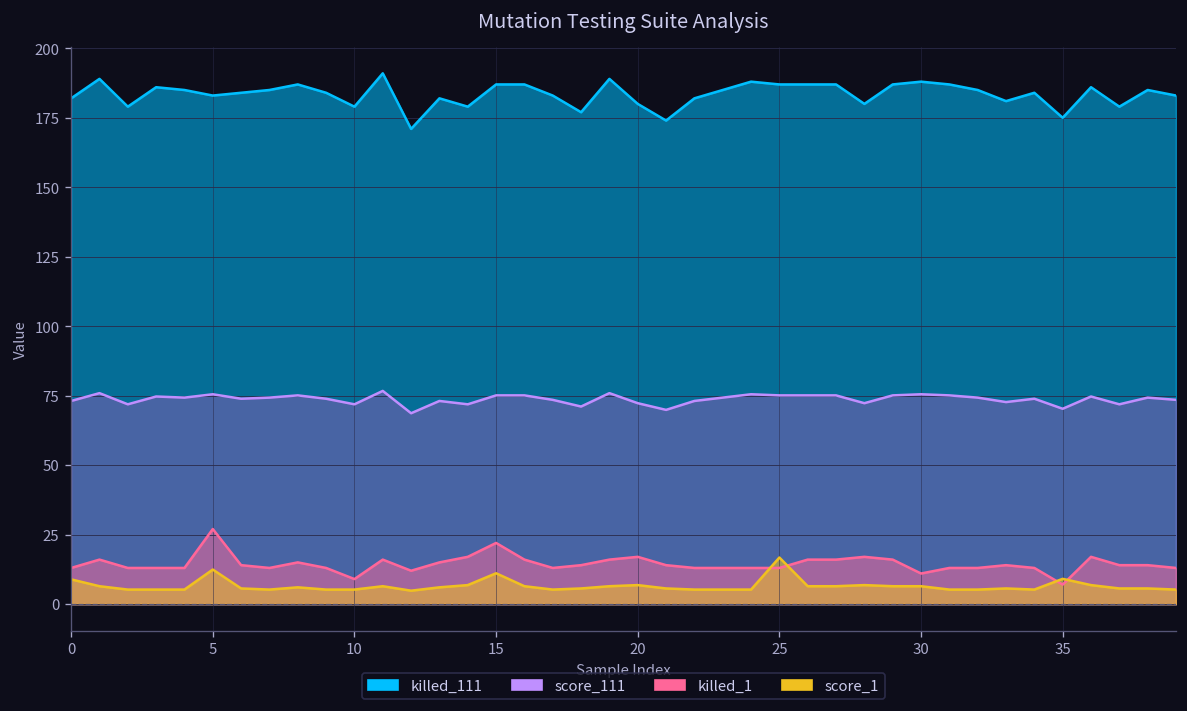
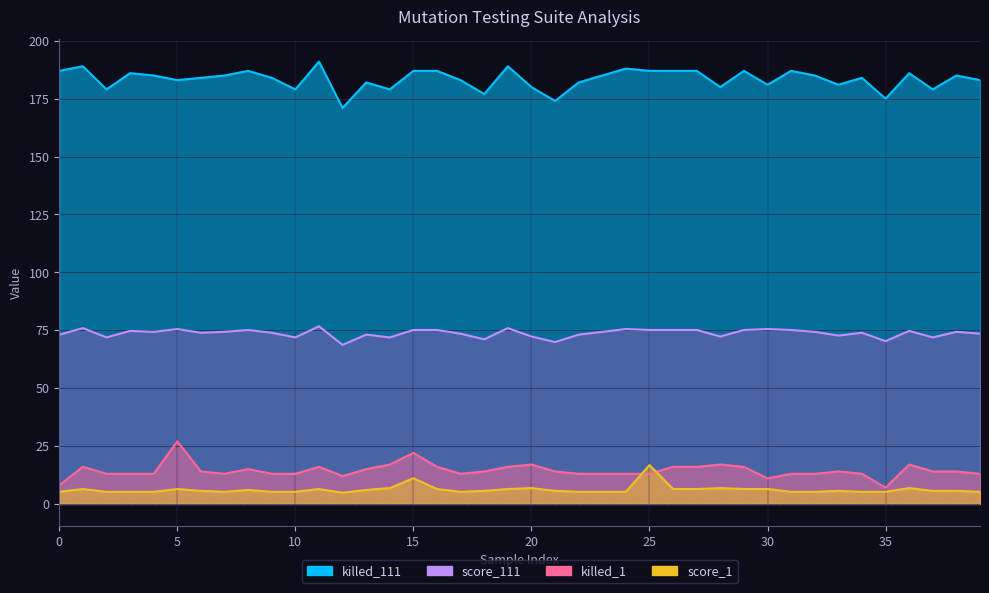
killed_111, 0: 182 -> 187
killed_1, 0: 13 -> 8
score_1, 0: 9 -> 5
score_1, 5: 12 -> 6
killed_1, 10: 9 -> 13
killed_111, 30: 188 -> 181
score_1, 35: 9 -> 5
